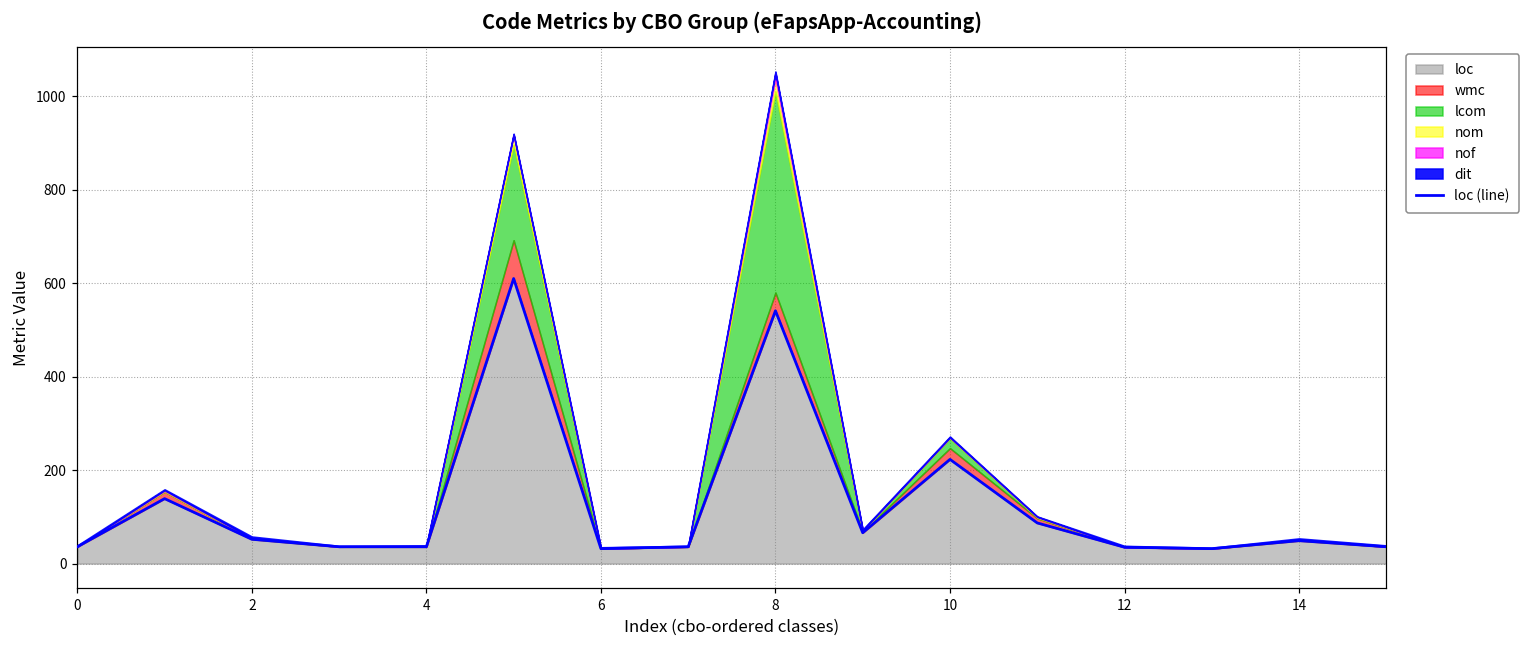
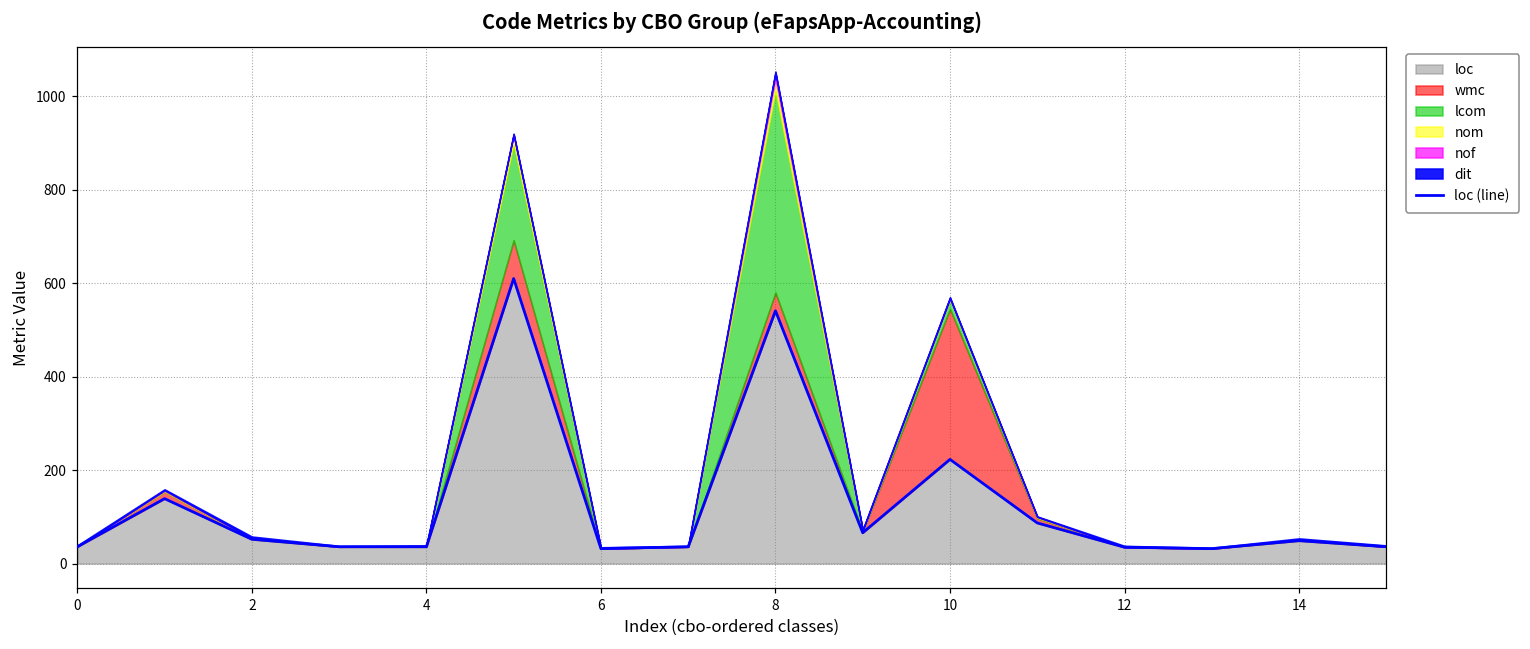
wmc, 10: 20 -> 320
